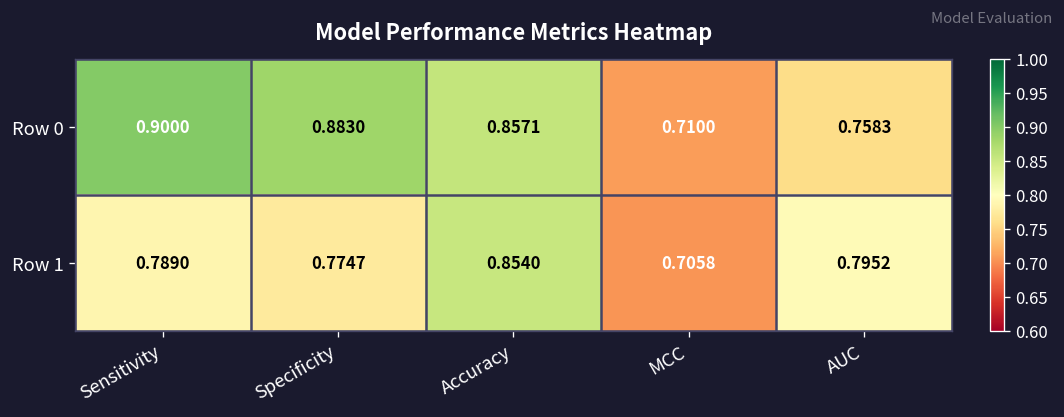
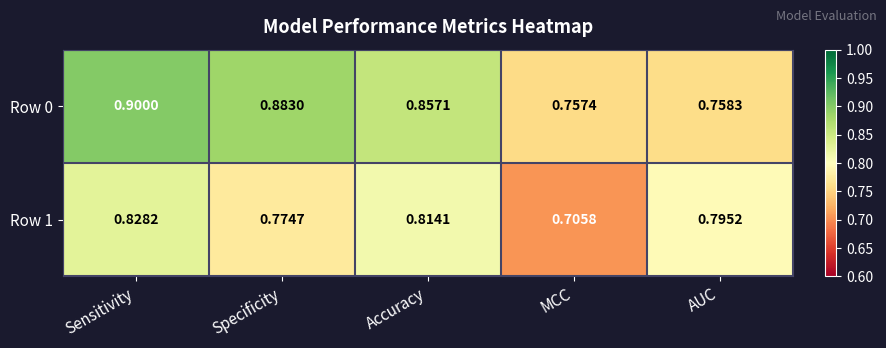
Row 0, MCC: 0.7100 -> 0.7574
Row 1, Sensitivity: 0.7890 -> 0.8282
Row 1, Accuracy: 0.8540 -> 0.8141
